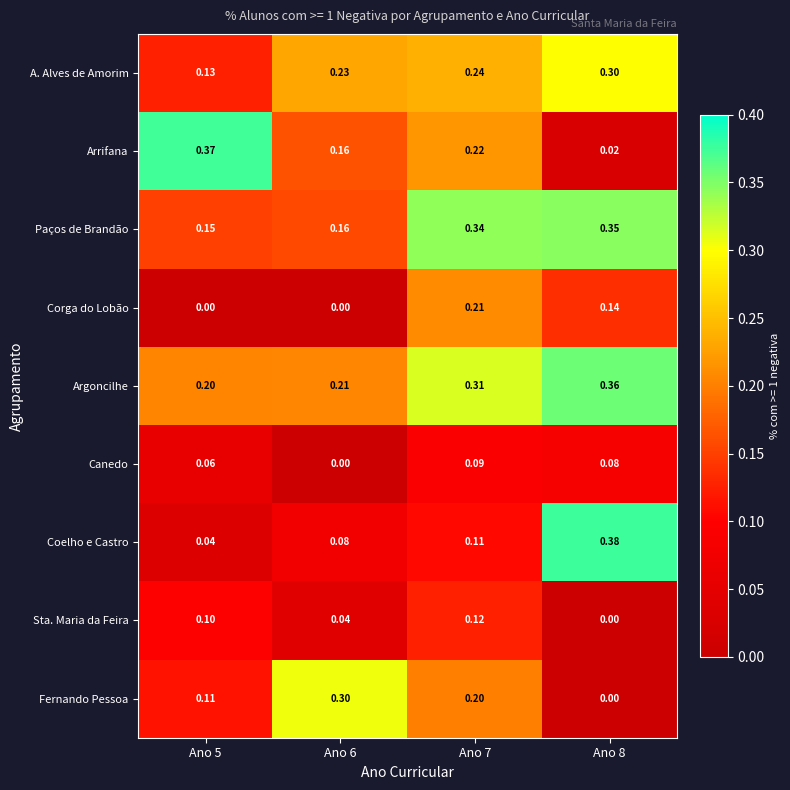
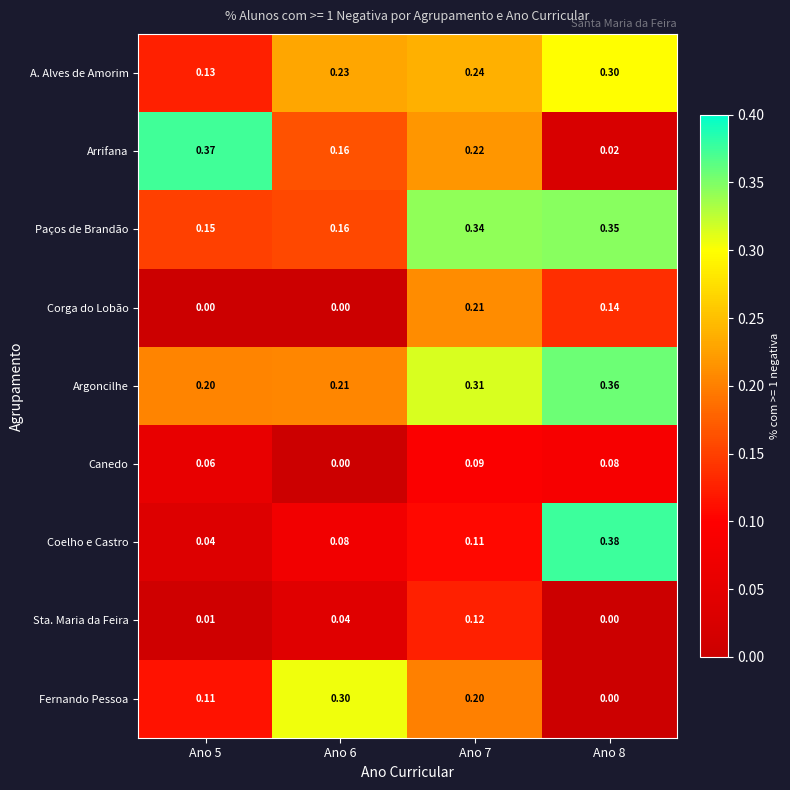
Sta. Maria da Feira, Ano 5: 0.10 -> 0.01
